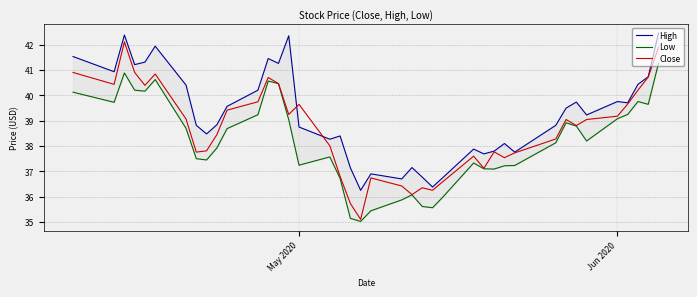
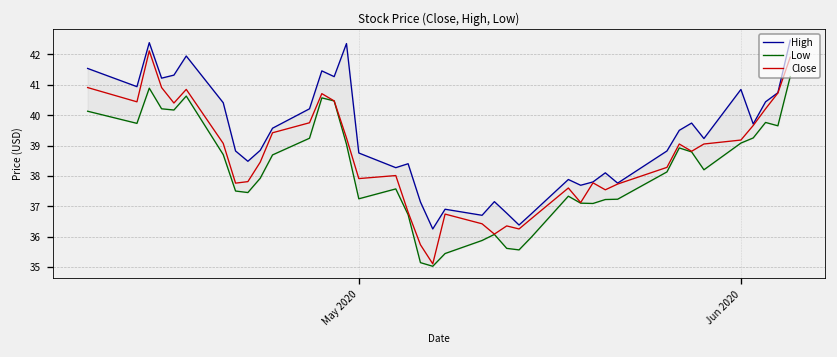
Close, May 2020: 39.6 -> 37.9
High, Jun 2020: 39.8 -> 40.8
